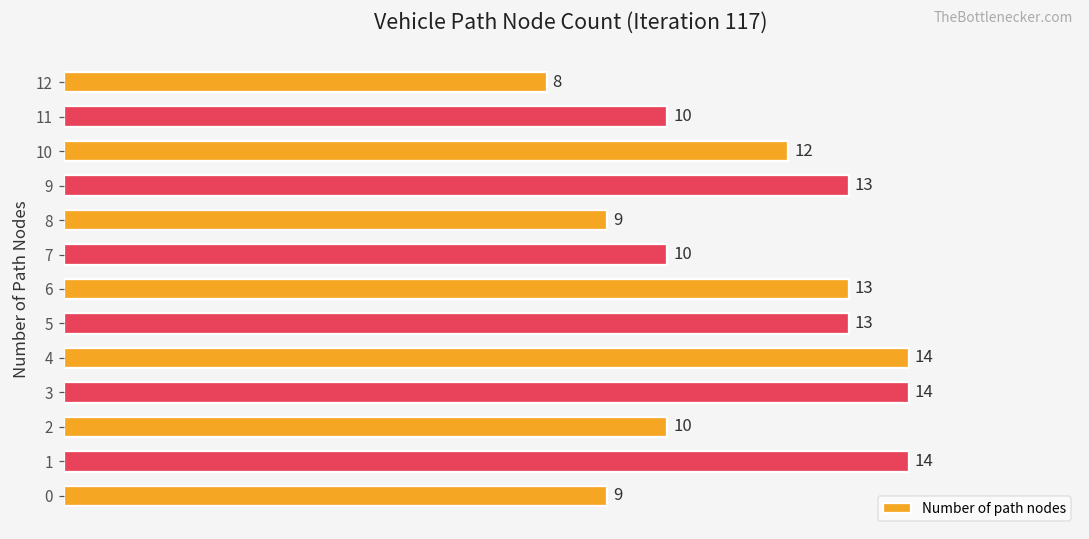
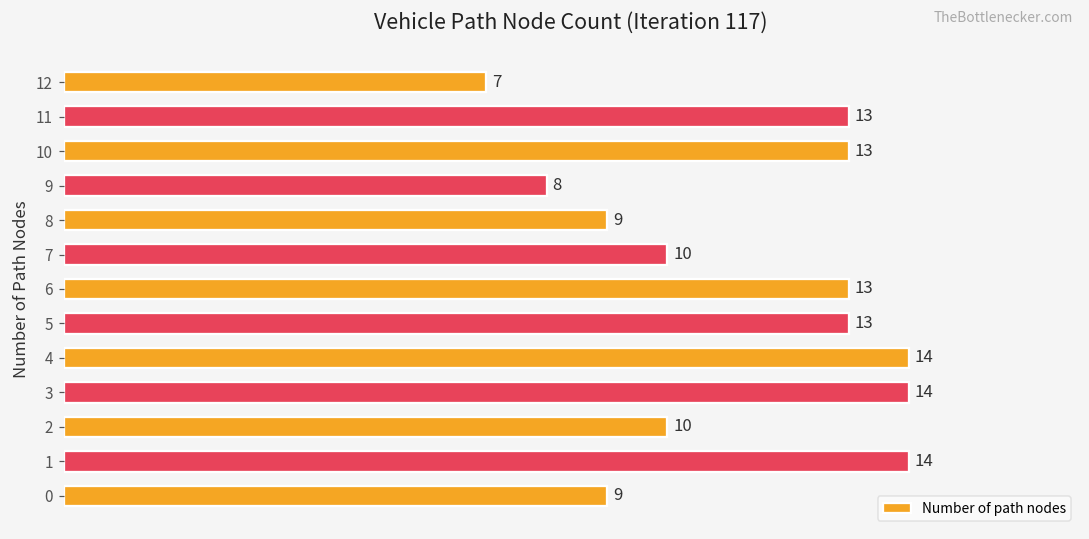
12: 8 -> 7
11: 10 -> 13
10: 12 -> 13
9: 13 -> 8
